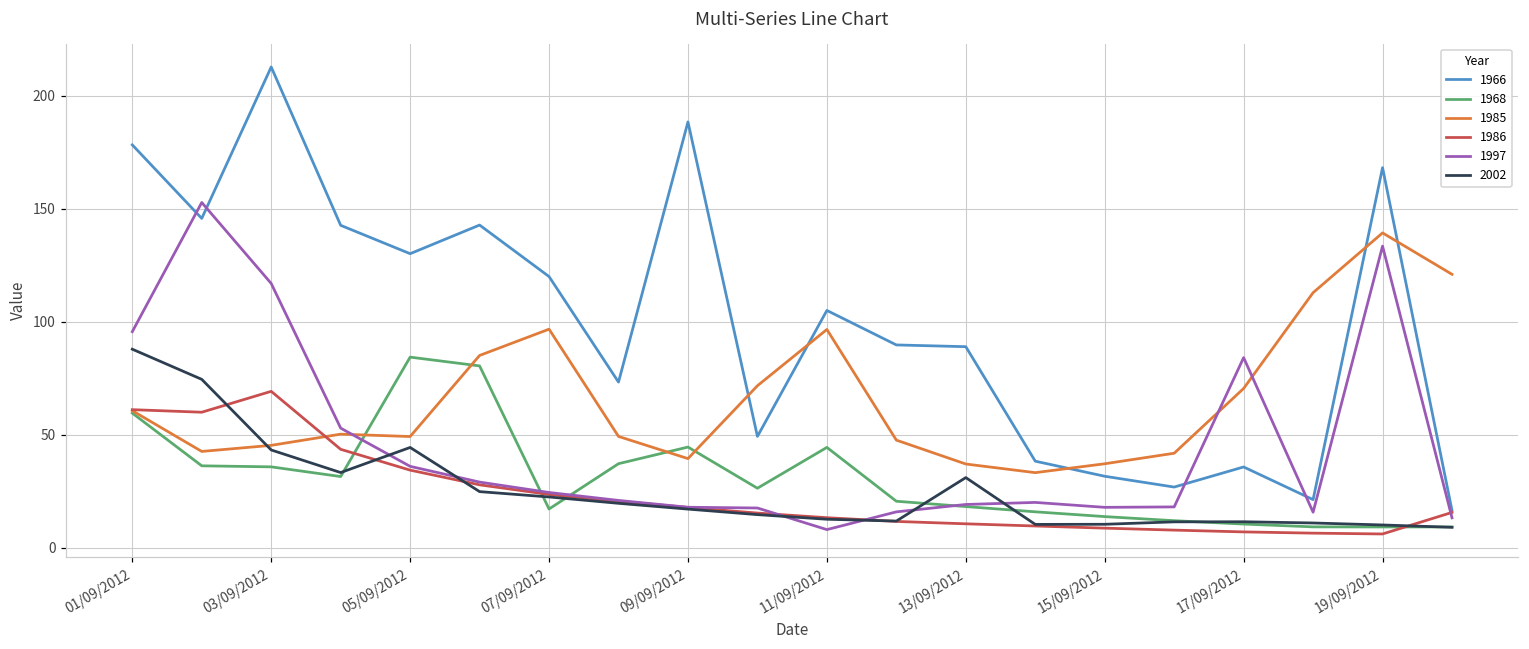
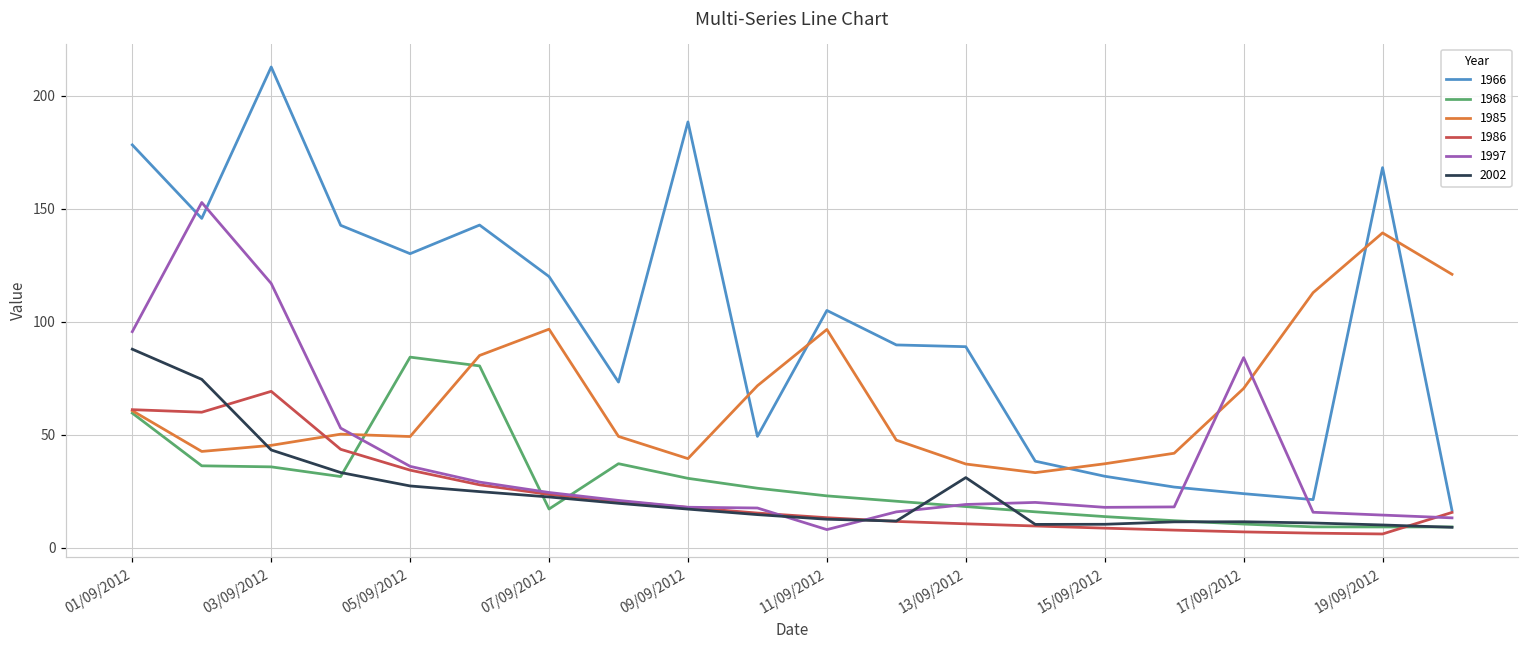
2002, 05/09/2012: 44 -> 27
1968, 09/09/2012: 45 -> 31
1968, 11/09/2012: 44 -> 23
1966, 17/09/2012: 36 -> 24
1997, 19/09/2012: 133 -> 14
